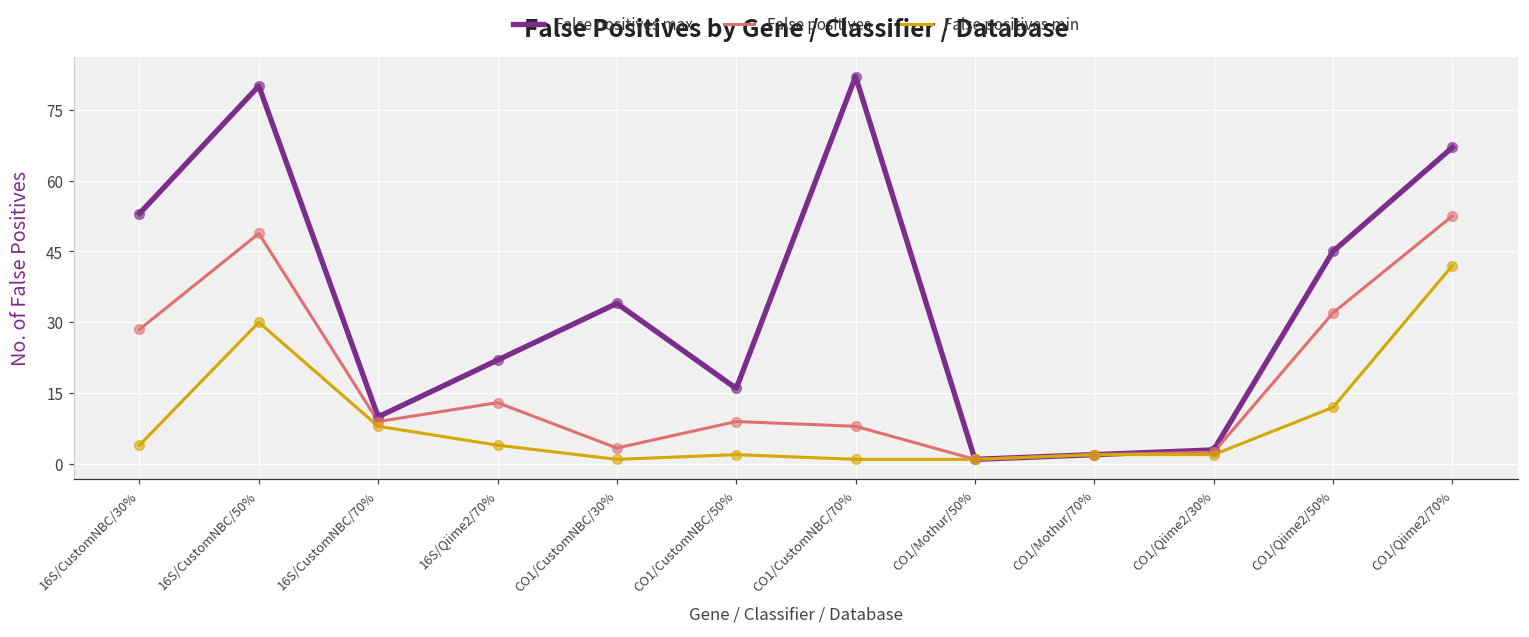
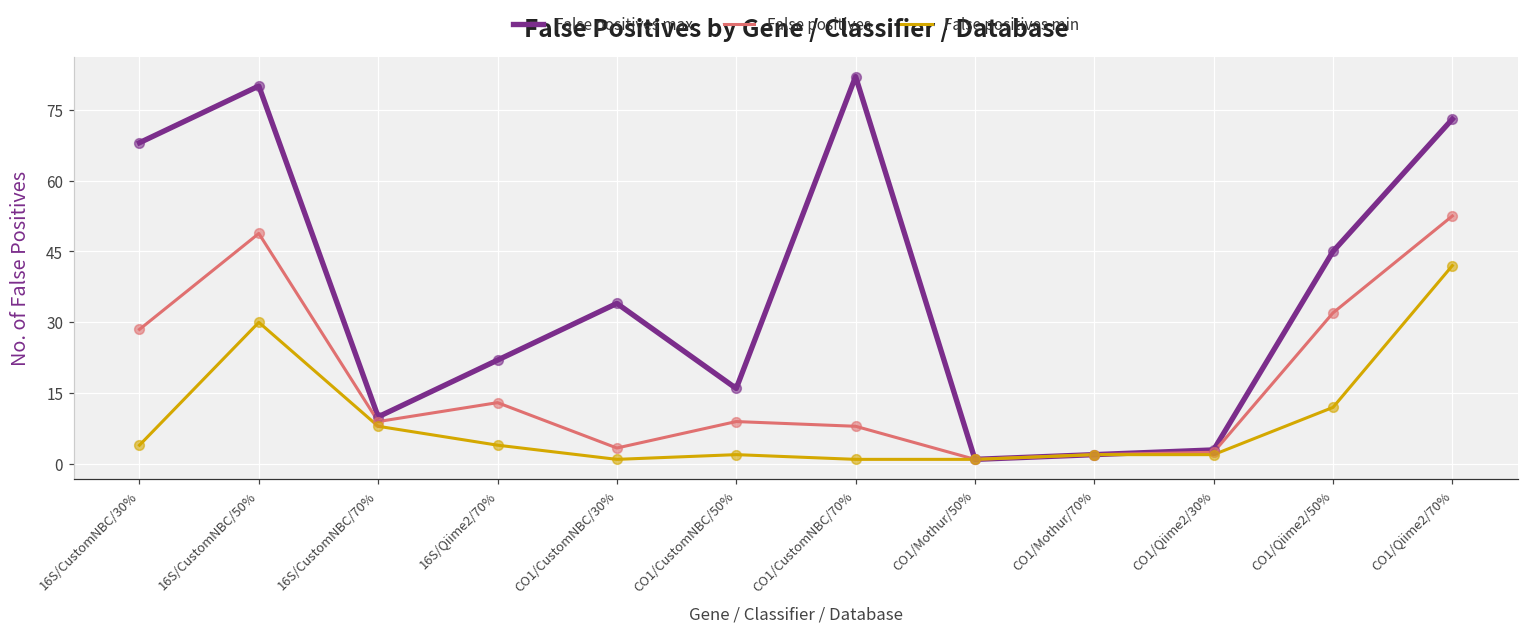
False positives max, 16S/CustomNBC/30%: 53 -> 68
False positives max, CO1/Qiime2/70%: 67 -> 73
